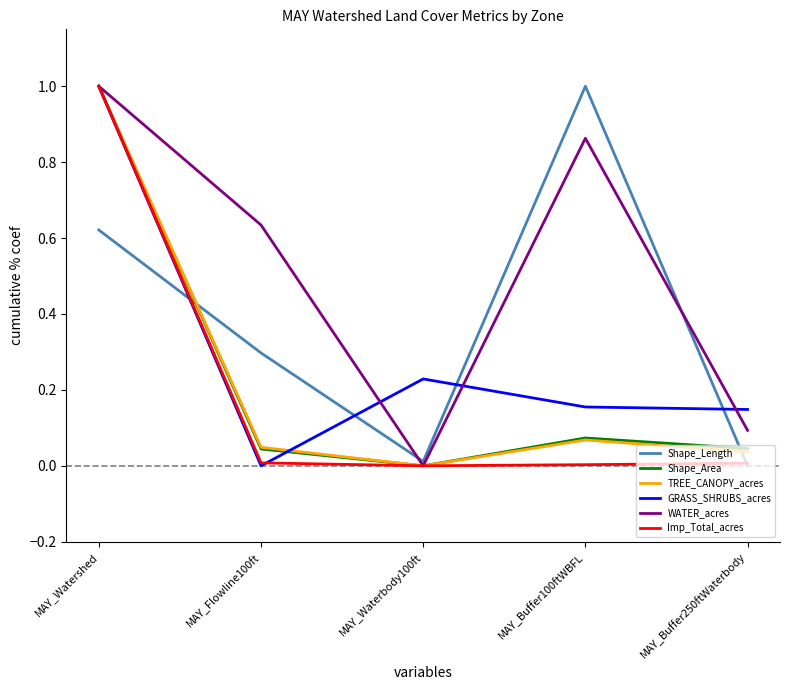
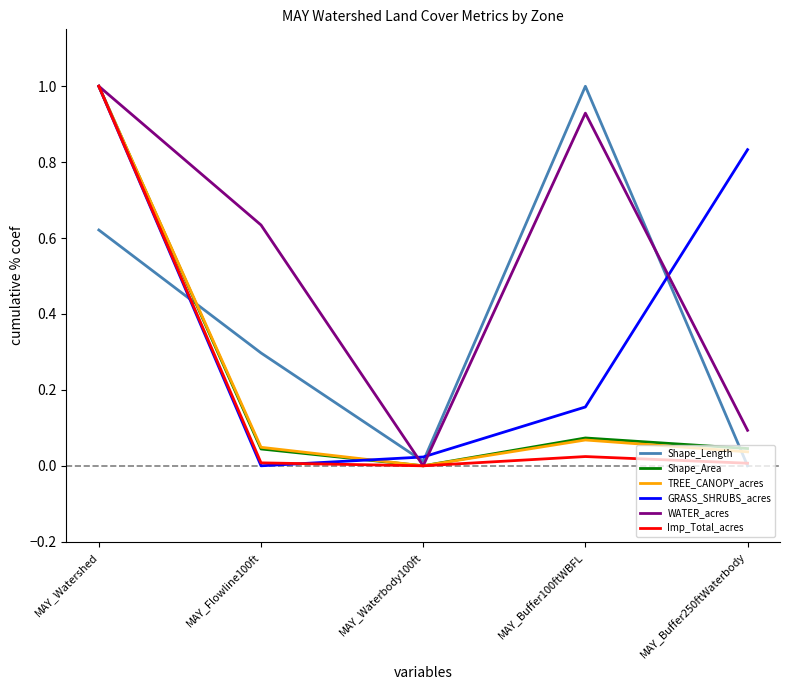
GRASS_SHRUBS_acres, MAY_Waterbody100ft: 0.23 -> 0.02
WATER_acres, MAY_Buffer100ftWBFL: 0.86 -> 0.93
Imp_Total_acres, MAY_Buffer100ftWBFL: 0.00 -> 0.02
GRASS_SHRUBS_acres, MAY_Buffer250ftWaterbody: 0.15 -> 0.83
